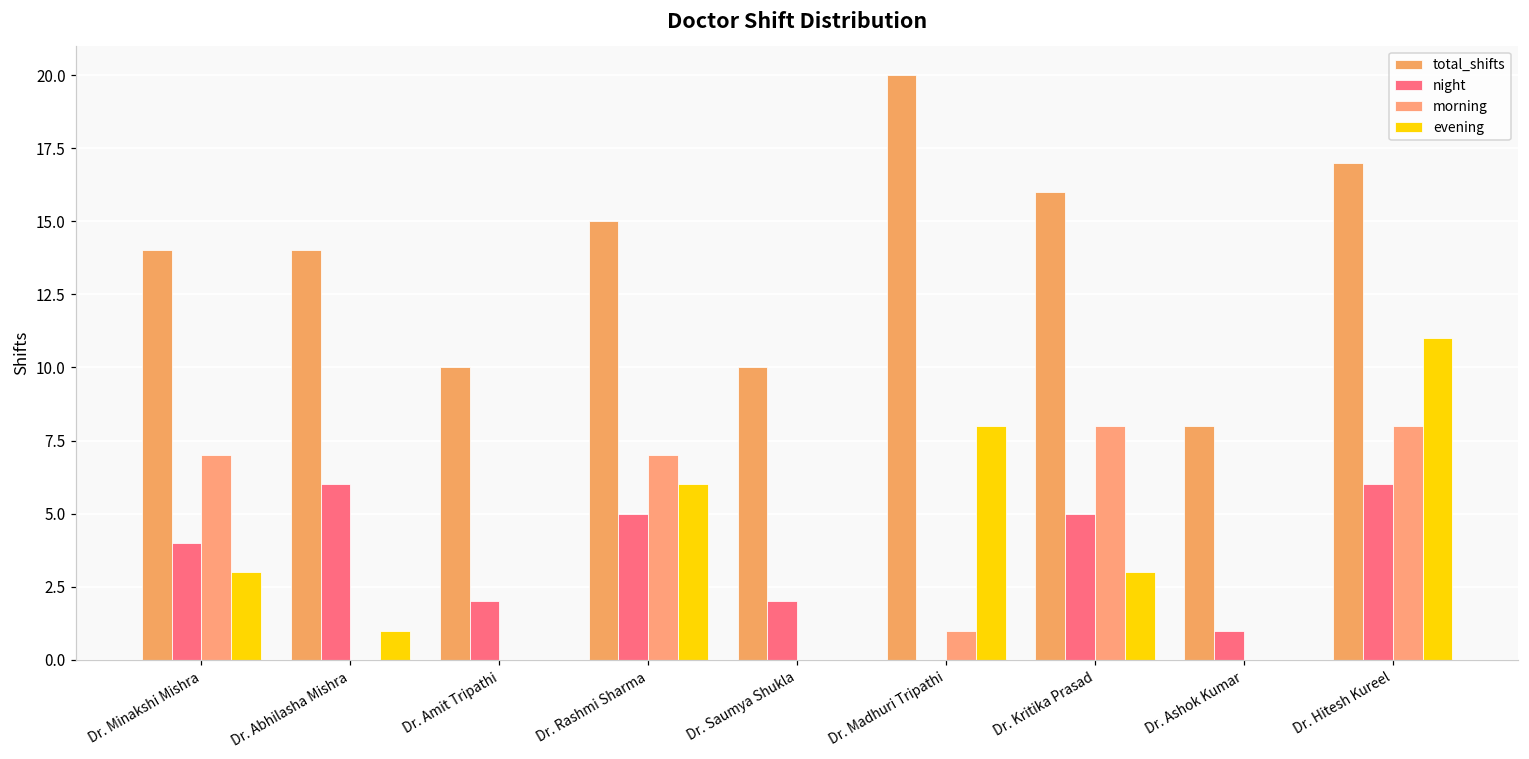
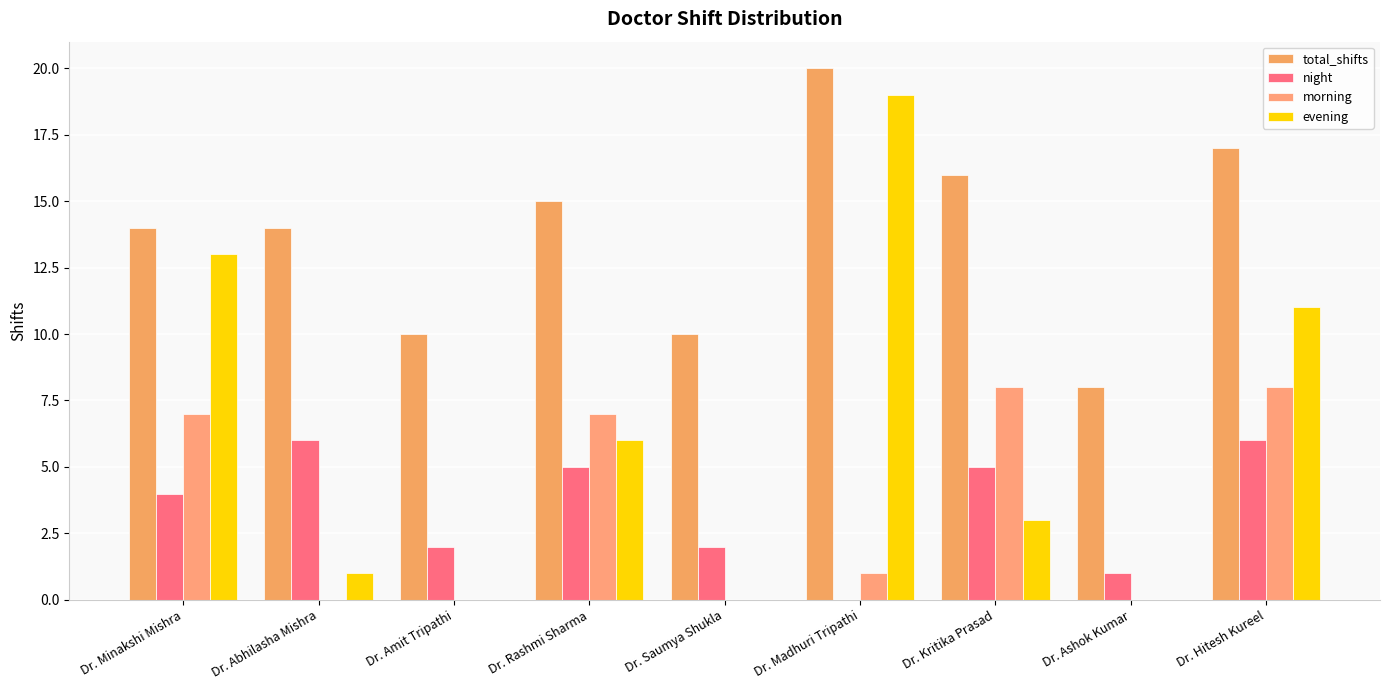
evening, Dr. Minakshi Mishra: 3 -> 13
evening, Dr. Madhuri Tripathi: 8 -> 19
